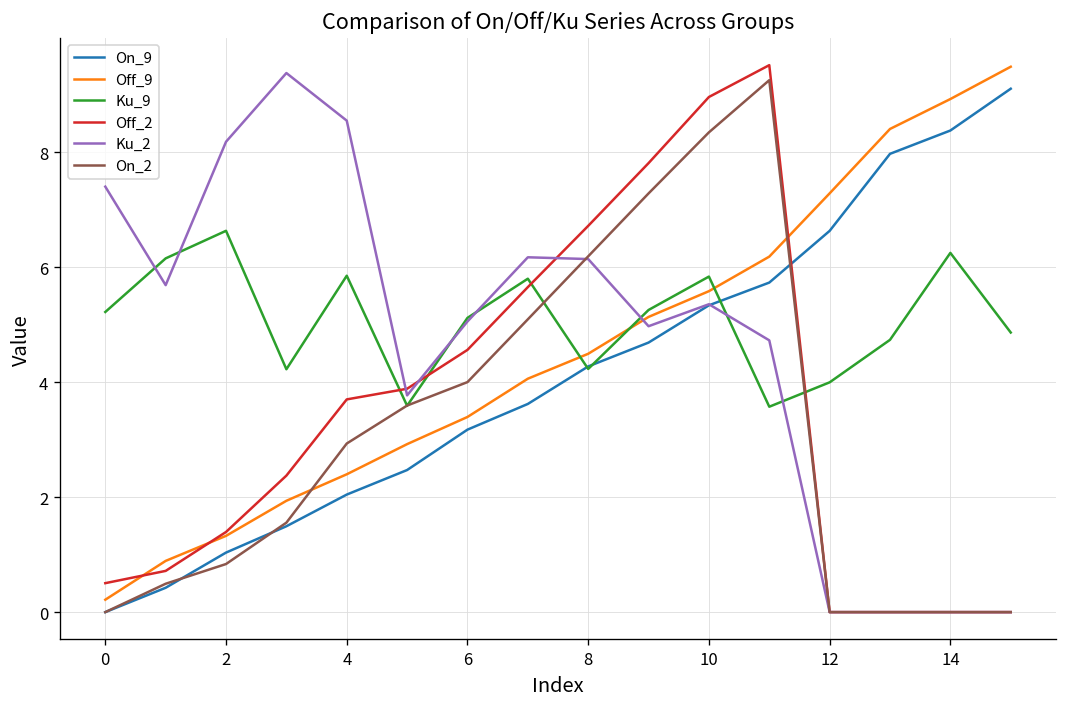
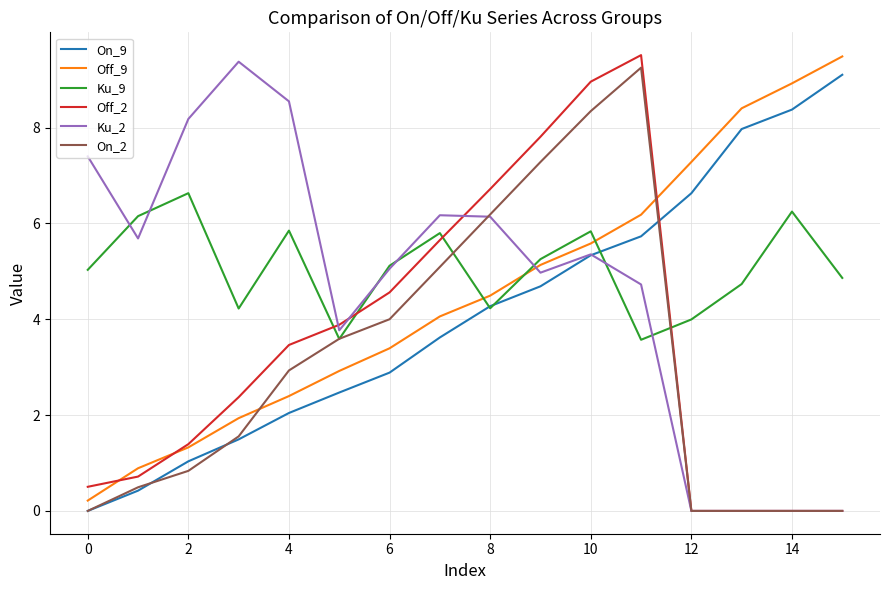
Ku_9, 0: 5.2 -> 5.0
Off_2, 4: 3.7 -> 3.5
On_9, 6: 3.2 -> 2.9
